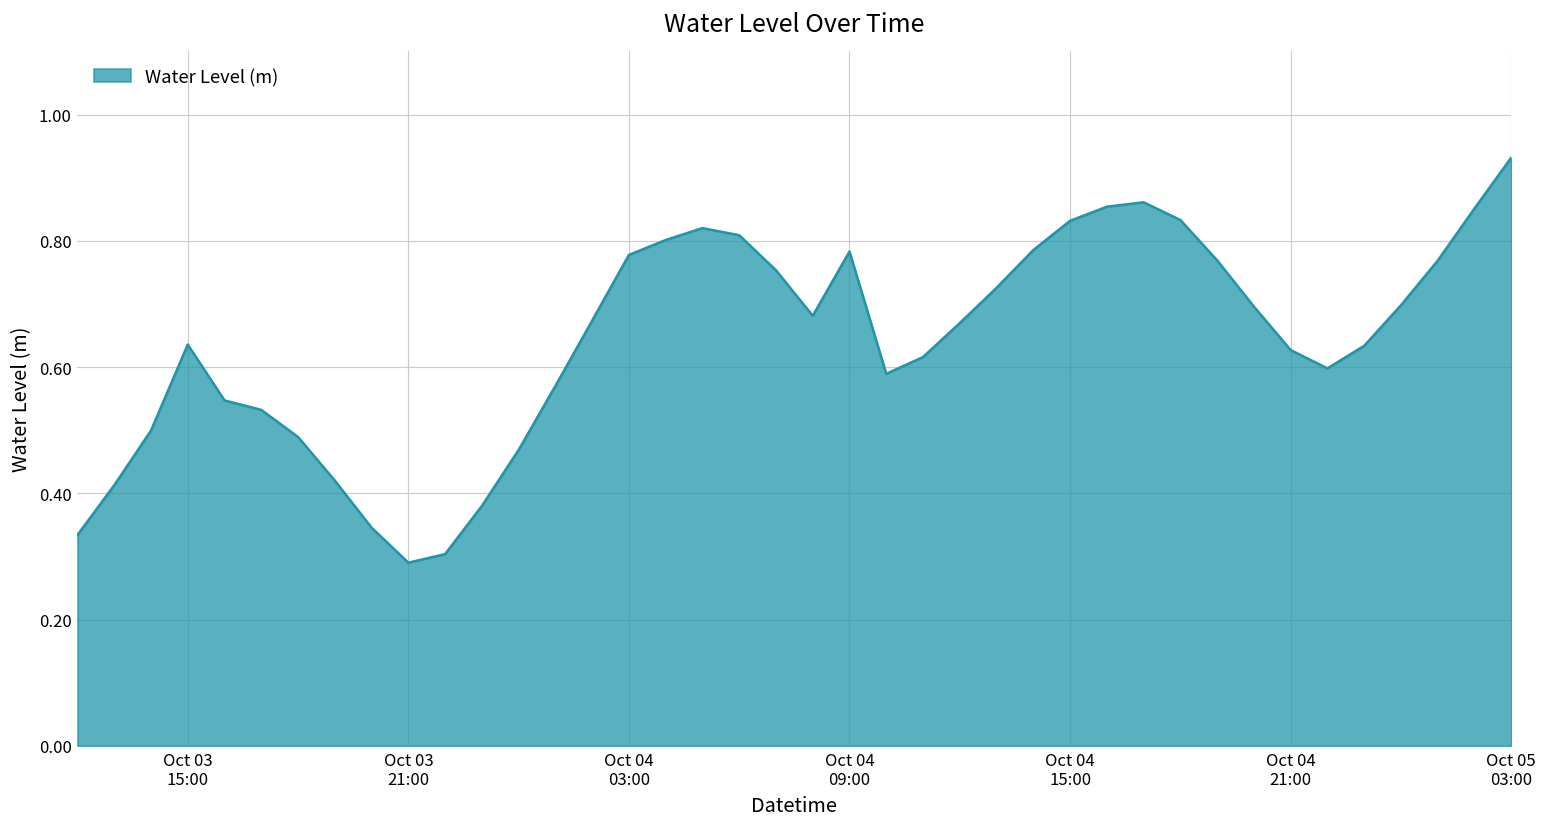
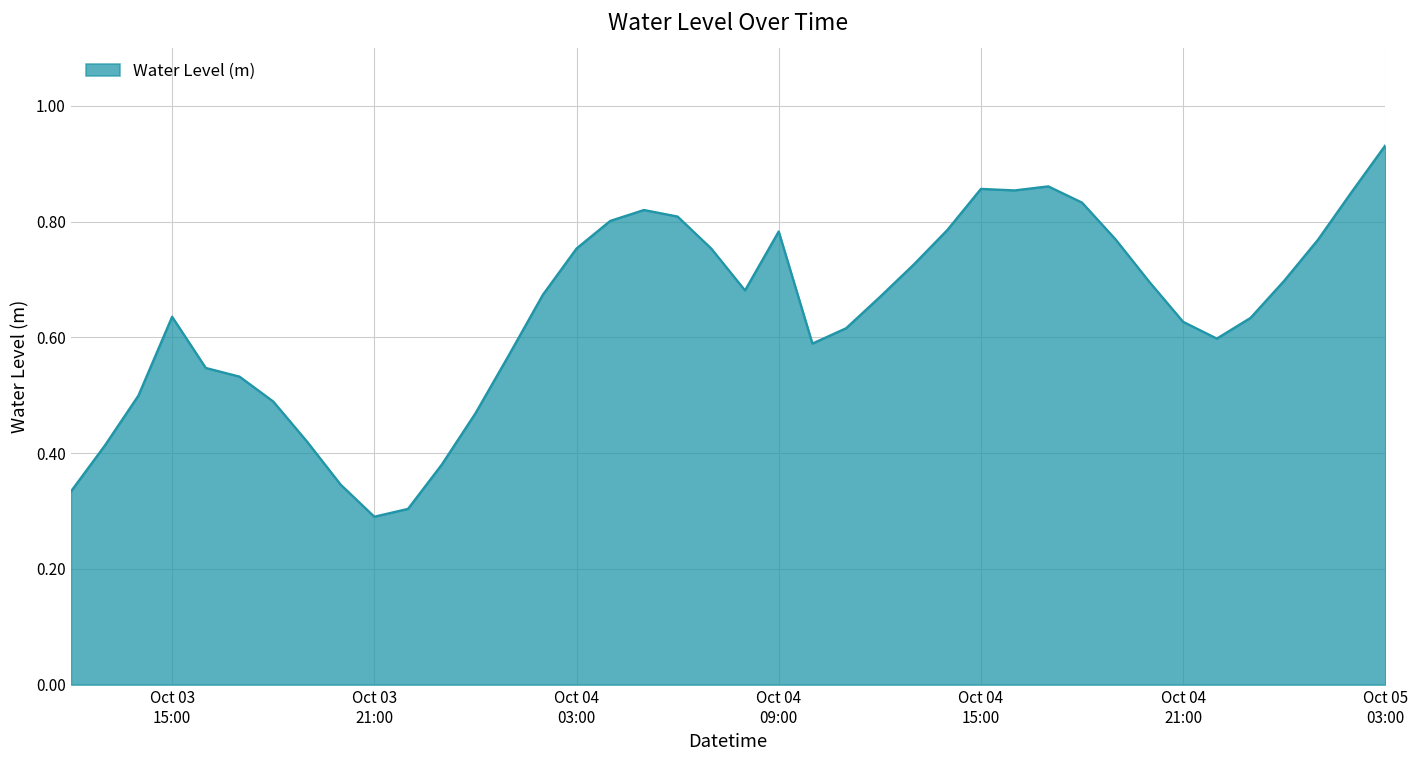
Oct 04 03:00: 0.78 -> 0.75
Oct 04 15:00: 0.83 -> 0.86
